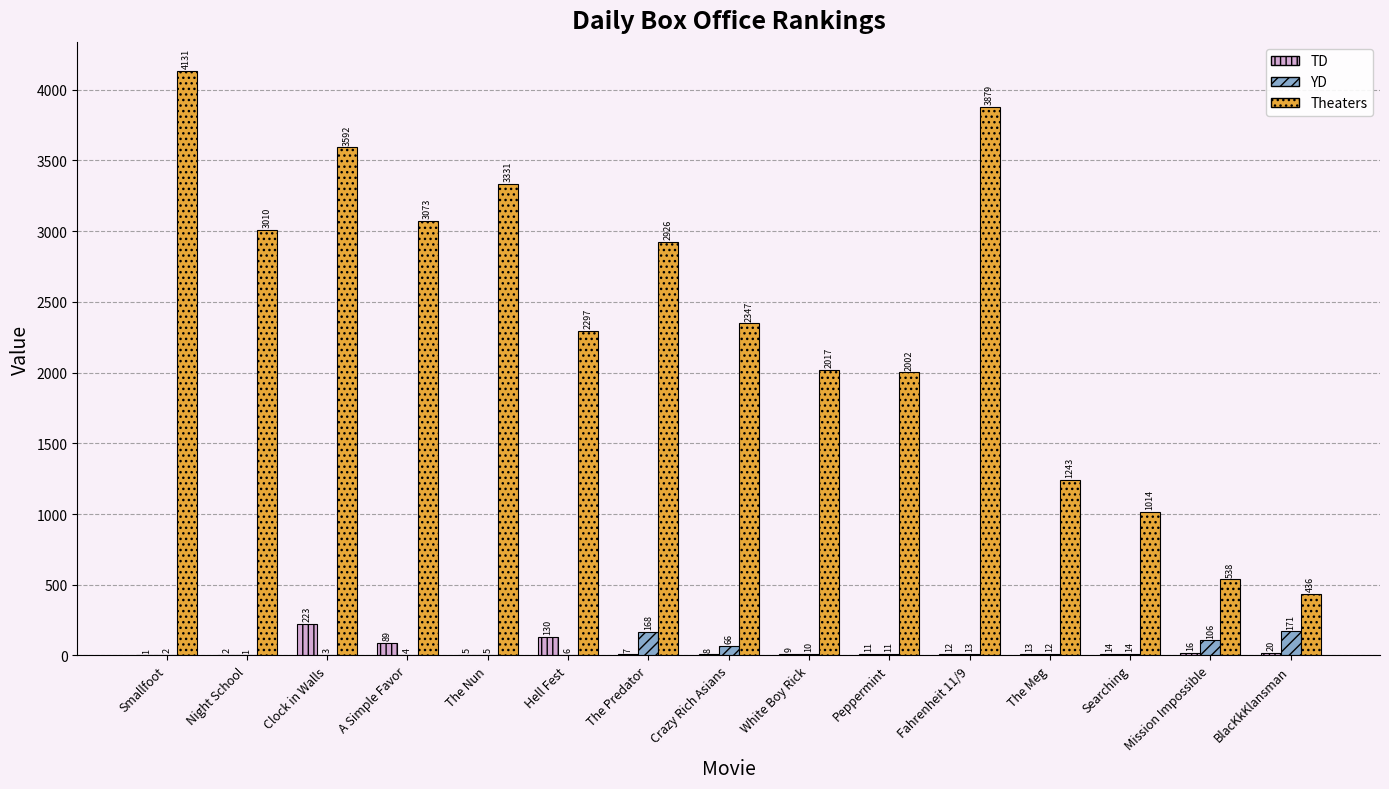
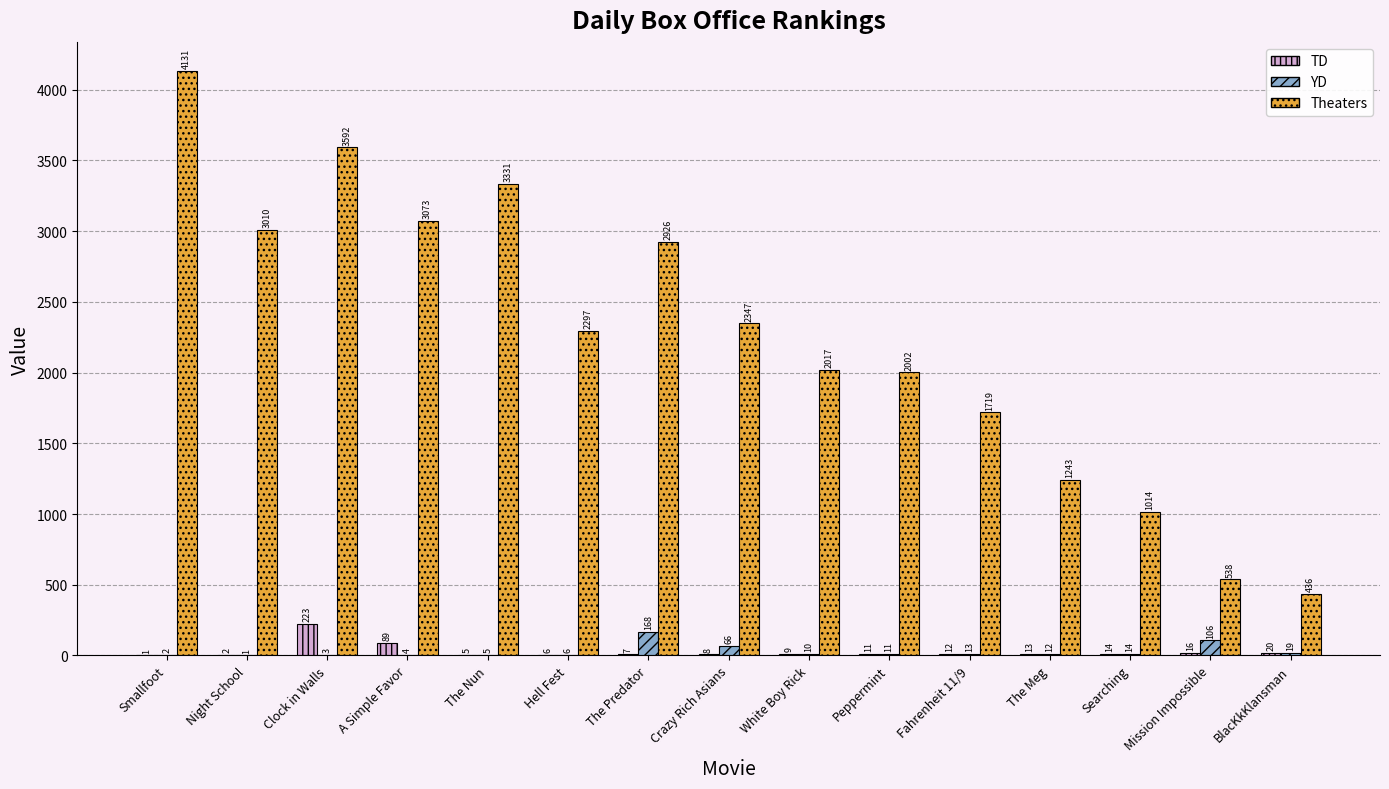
TD, Hell Fest: 130 -> 6
Theaters, Fahrenheit 11/9: 3879 -> 1719
YD, BlacKkKlansman: 171 -> 19
